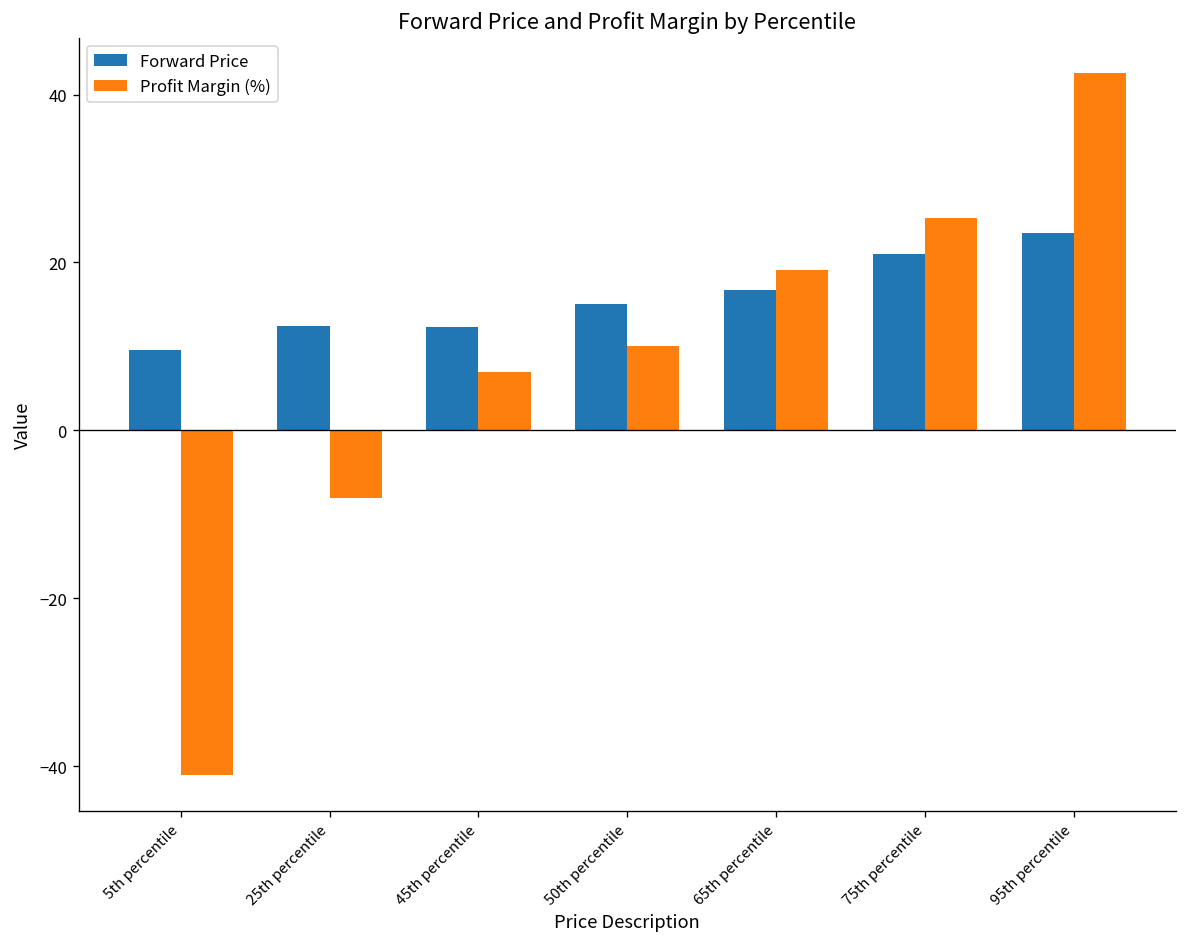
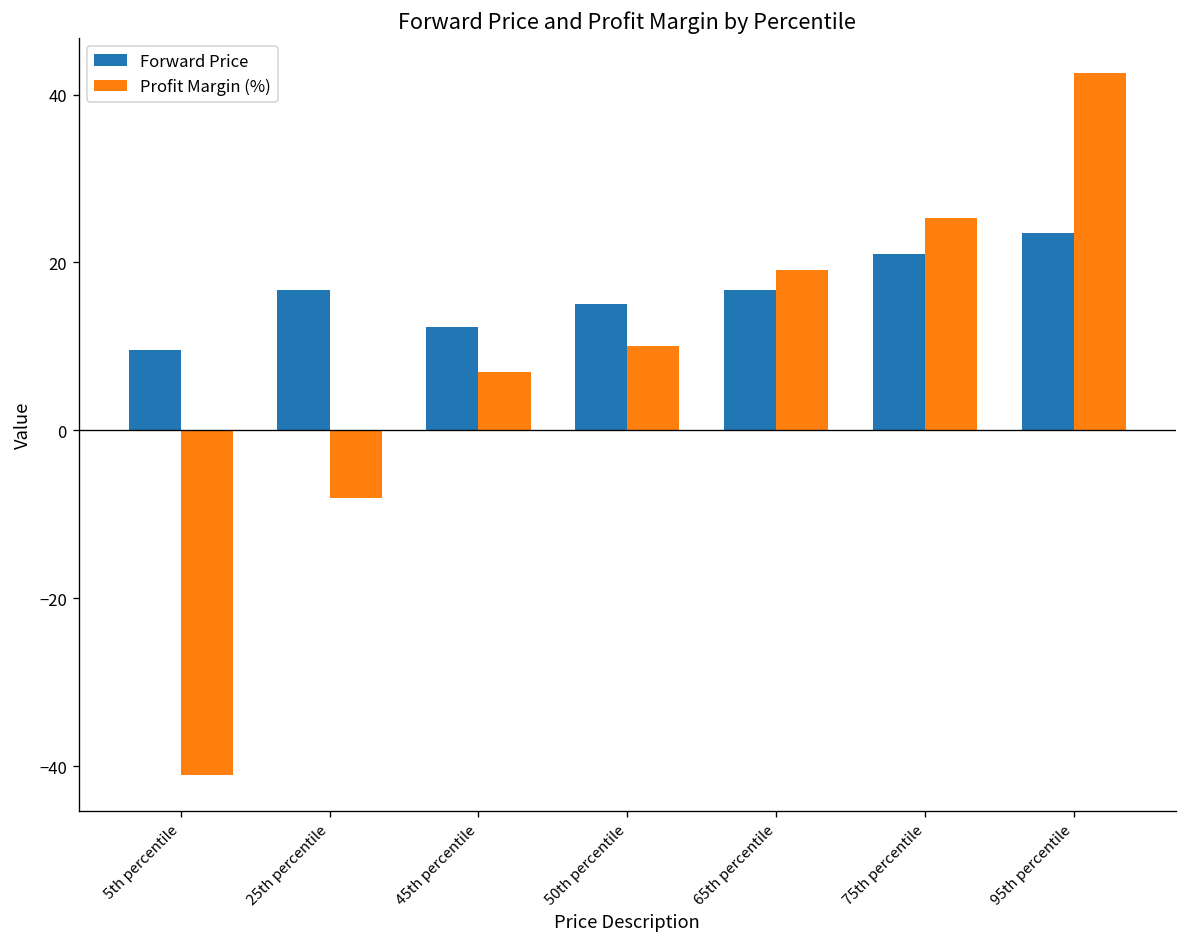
Forward Price, 25th percentile: 12 -> 17
